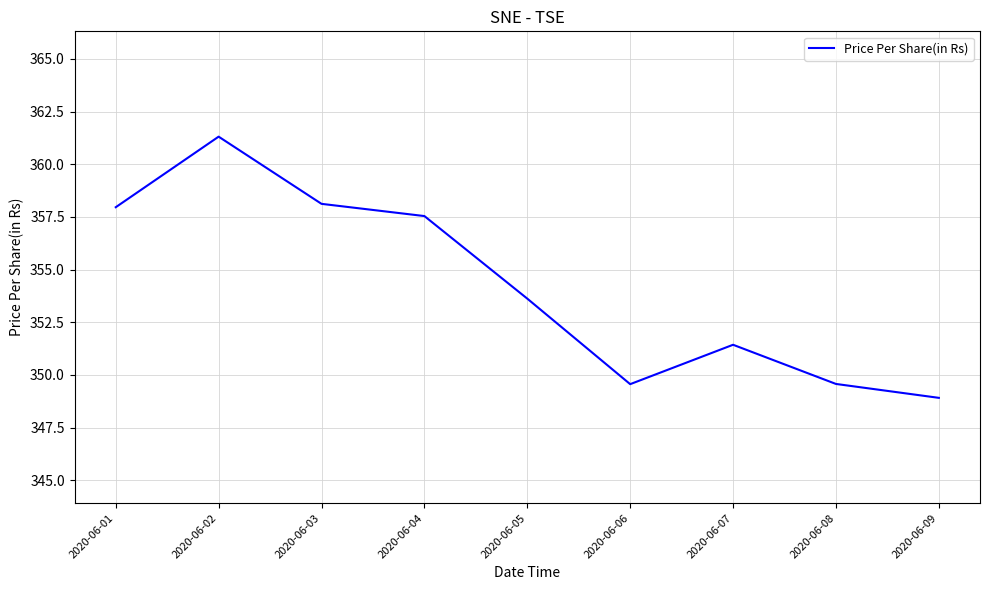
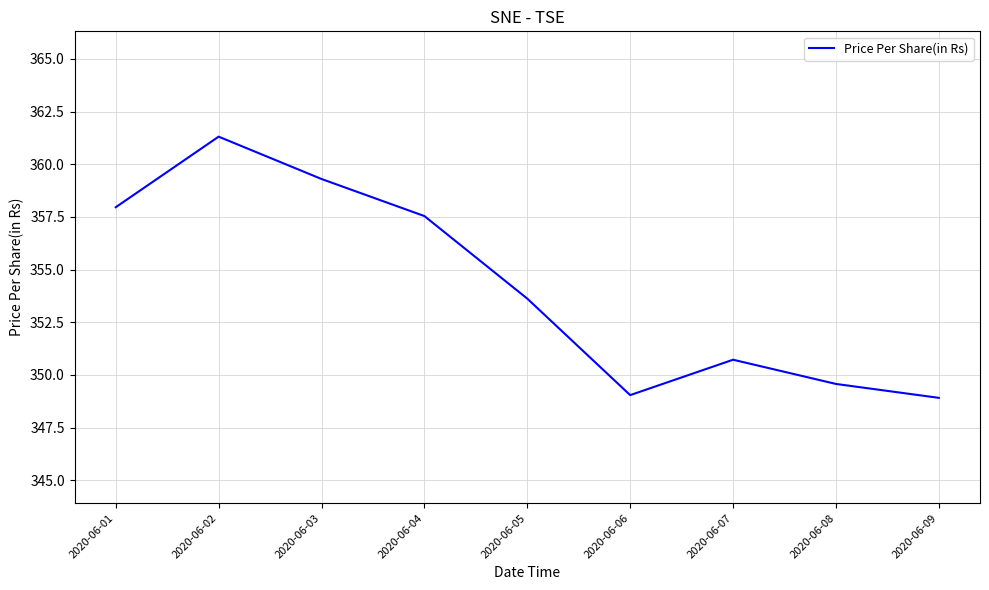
2020-06-03: 358.1 -> 359.3
2020-06-06: 349.6 -> 349.0
2020-06-07: 351.4 -> 350.7
